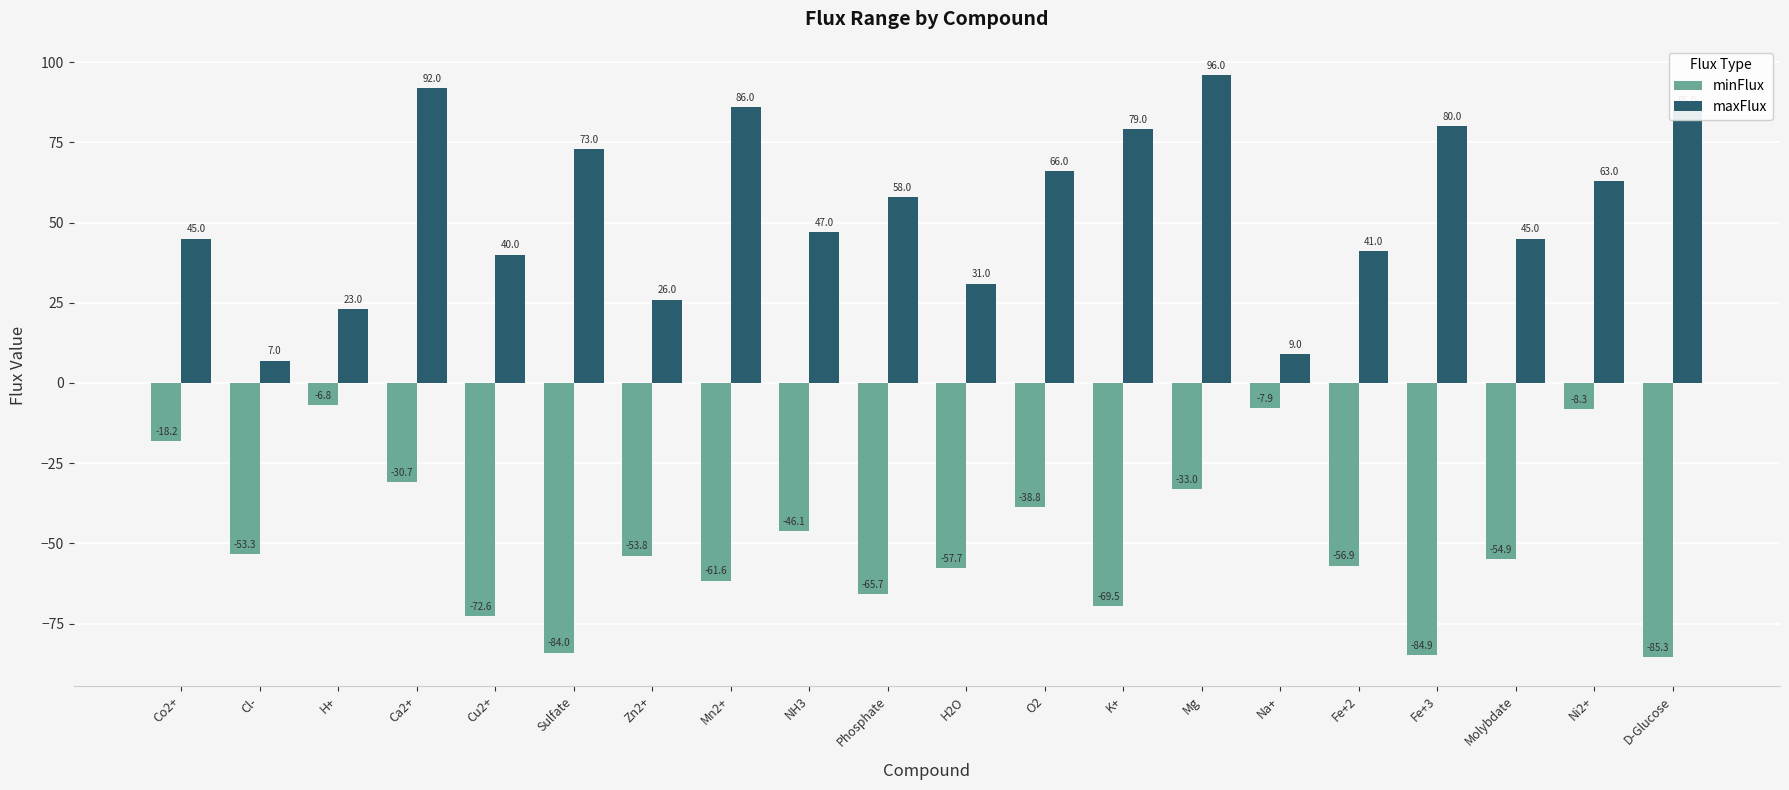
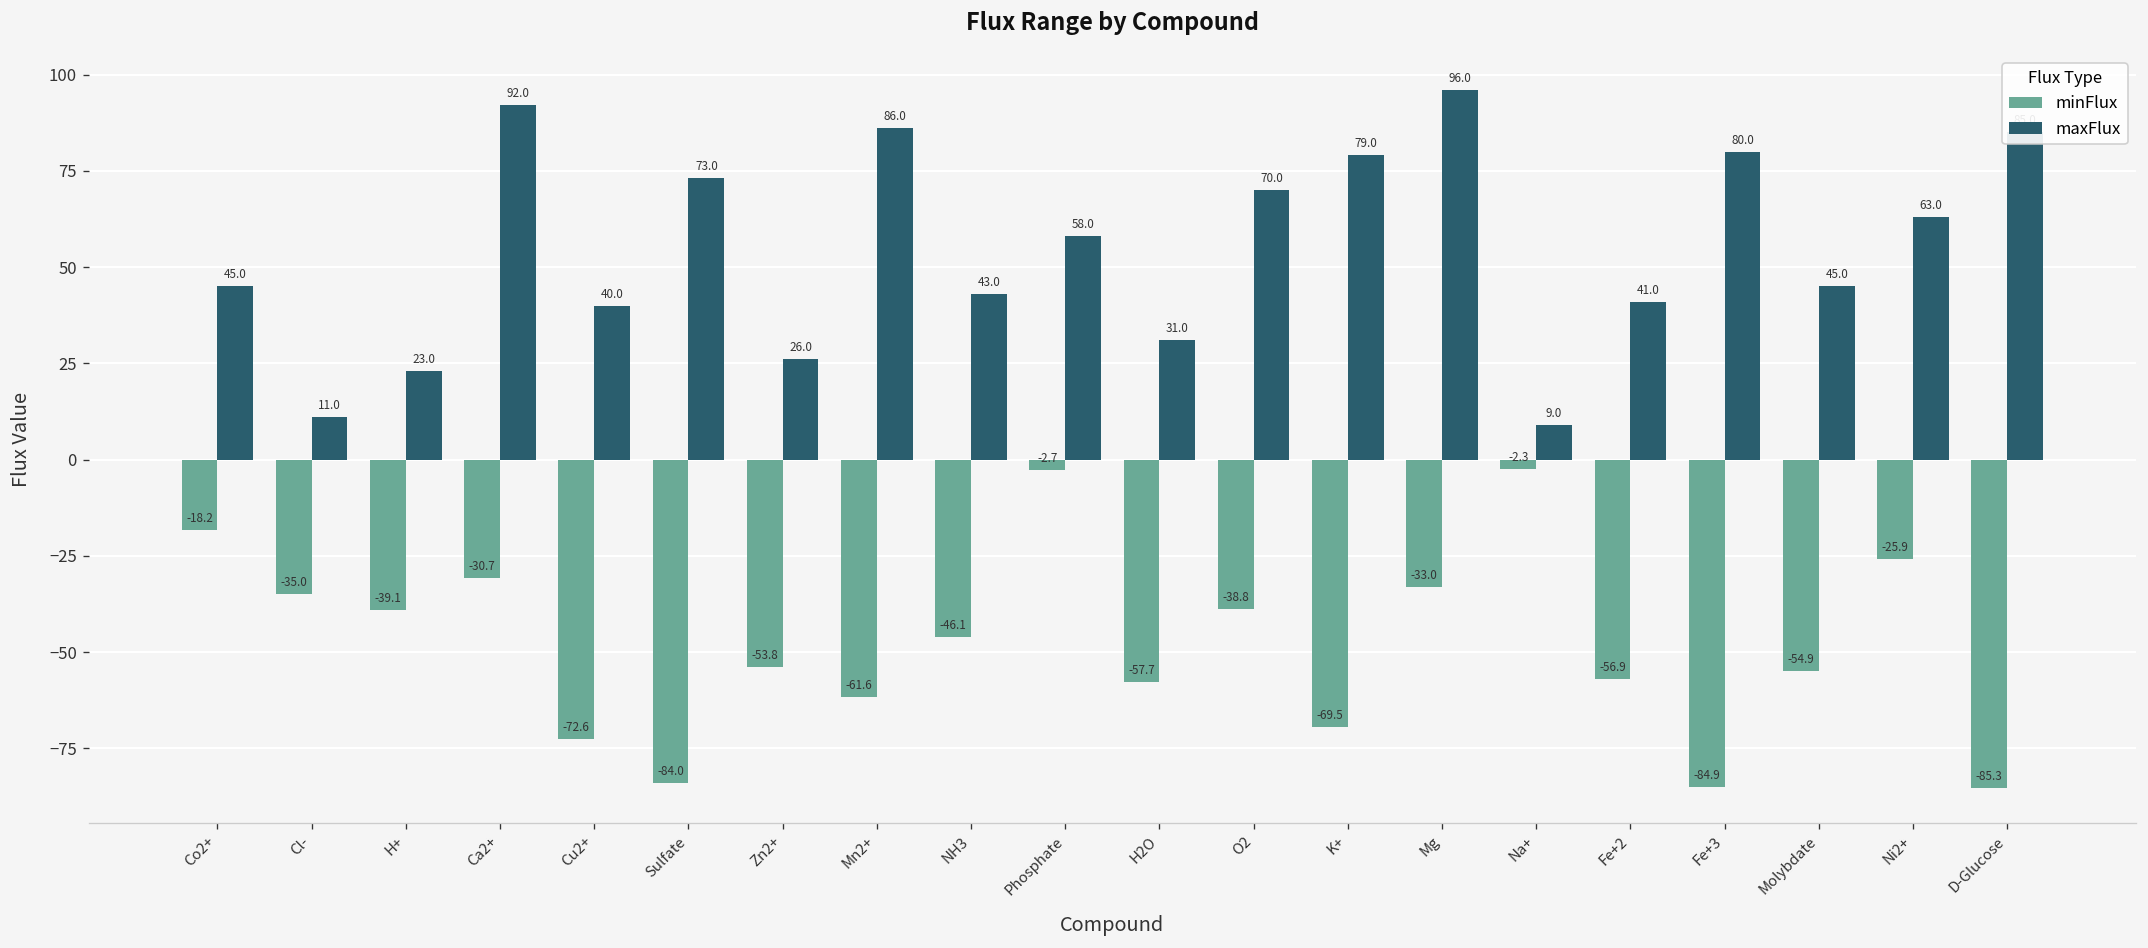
minFlux, Cl-: -53.3 -> -35.0
maxFlux, Cl-: 7.0 -> 11.0
minFlux, H+: -6.8 -> -39.1
maxFlux, NH3: 47.0 -> 43.0
minFlux, Phosphate: -65.7 -> -2.7
maxFlux, O2: 66.0 -> 70.0
minFlux, Na+: -7.9 -> -2.3
minFlux, Ni2+: -8.3 -> -25.9
